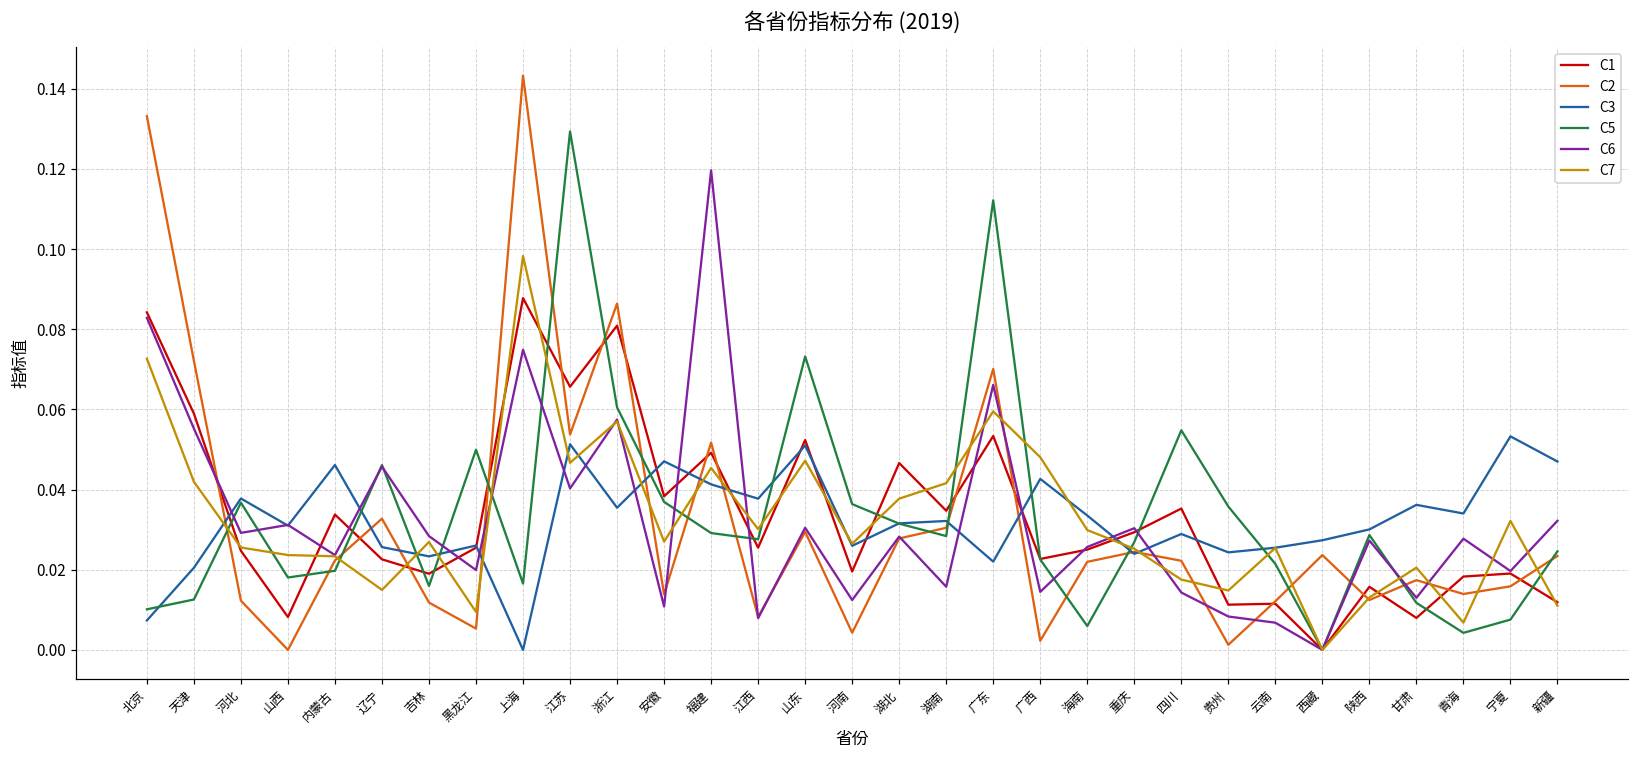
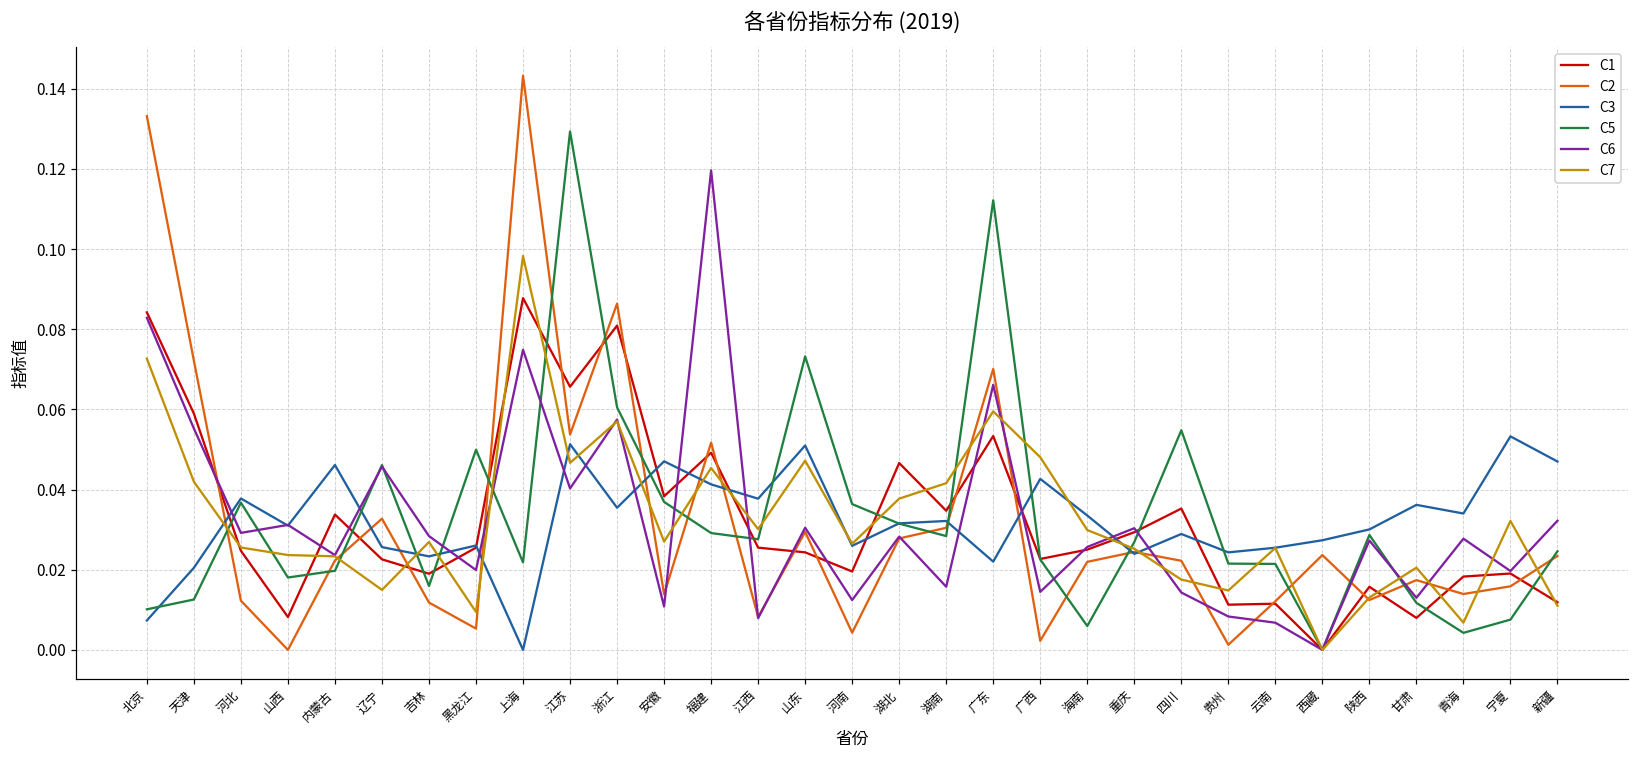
C5, 上海: 0.017 -> 0.022
C1, 山东: 0.052 -> 0.024
C5, 贵州: 0.036 -> 0.022
